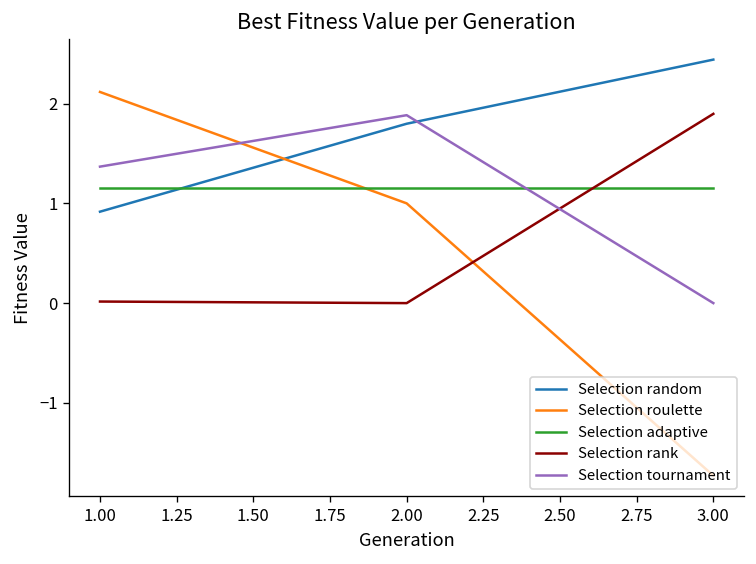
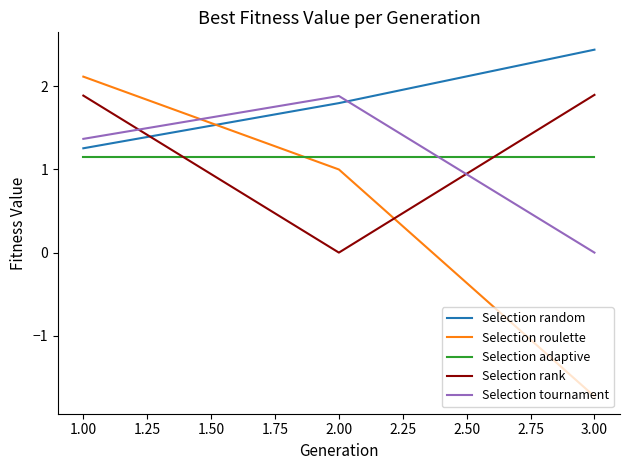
Selection random, 1.00: 0.9 -> 1.3
Selection rank, 1.00: 0.0 -> 1.9
